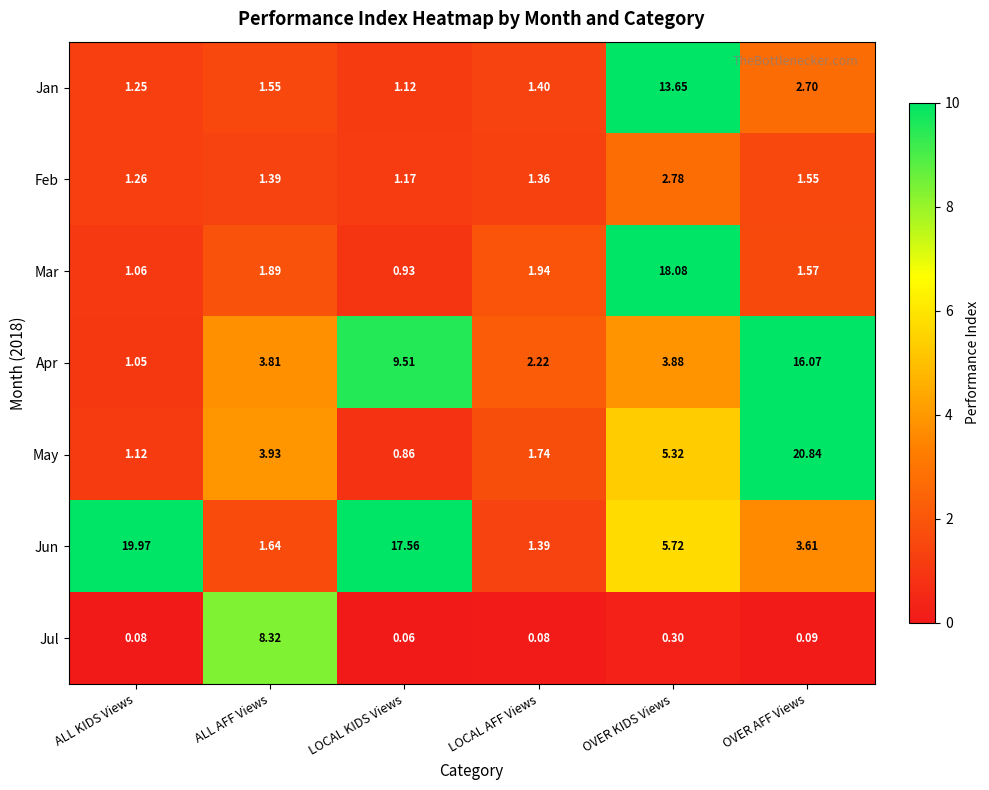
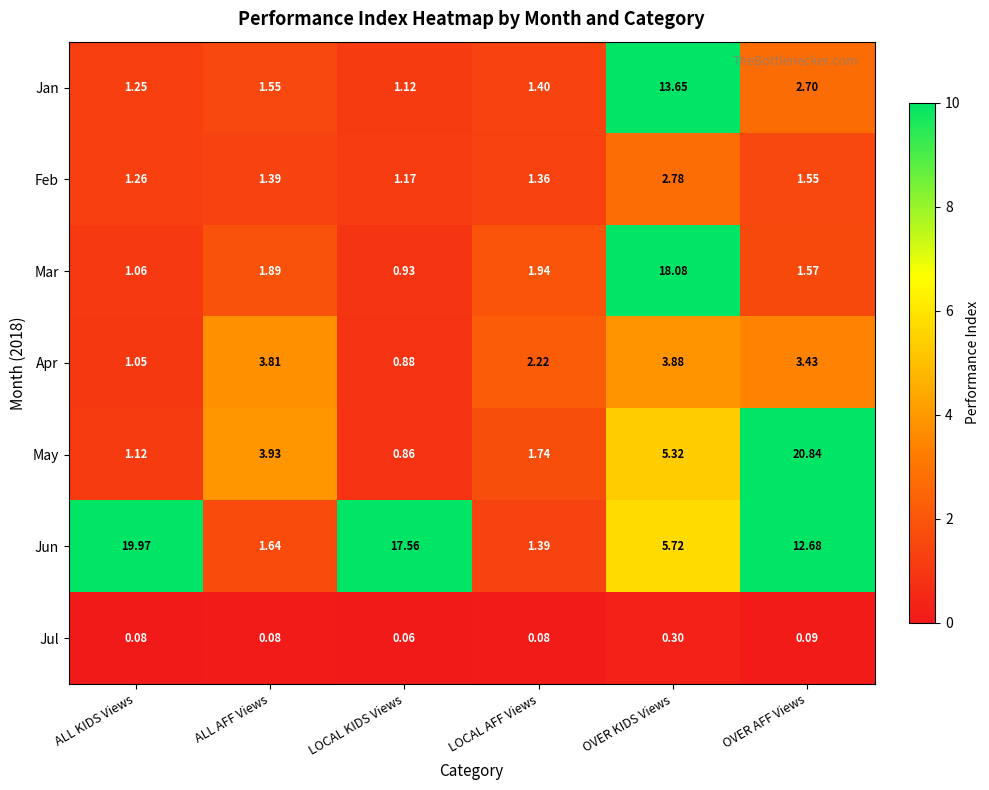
Apr, LOCAL KIDS Views: 9.51 -> 0.88
Apr, OVER AFF Views: 16.07 -> 3.43
Jun, OVER AFF Views: 3.61 -> 12.68
Jul, ALL AFF Views: 8.32 -> 0.08
